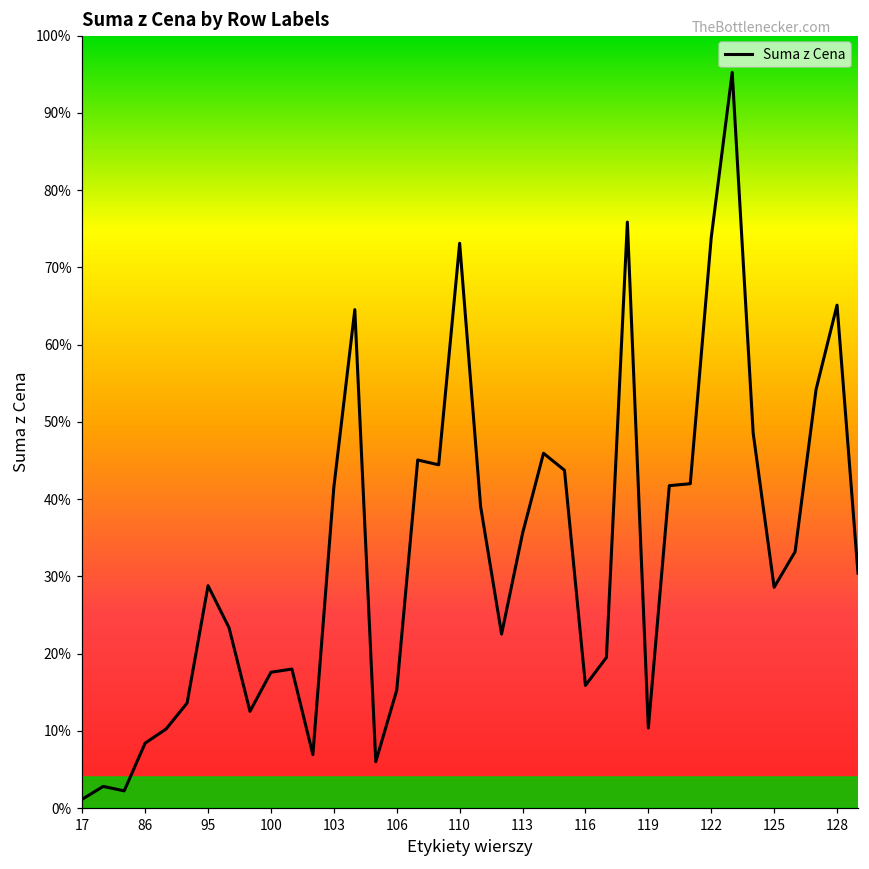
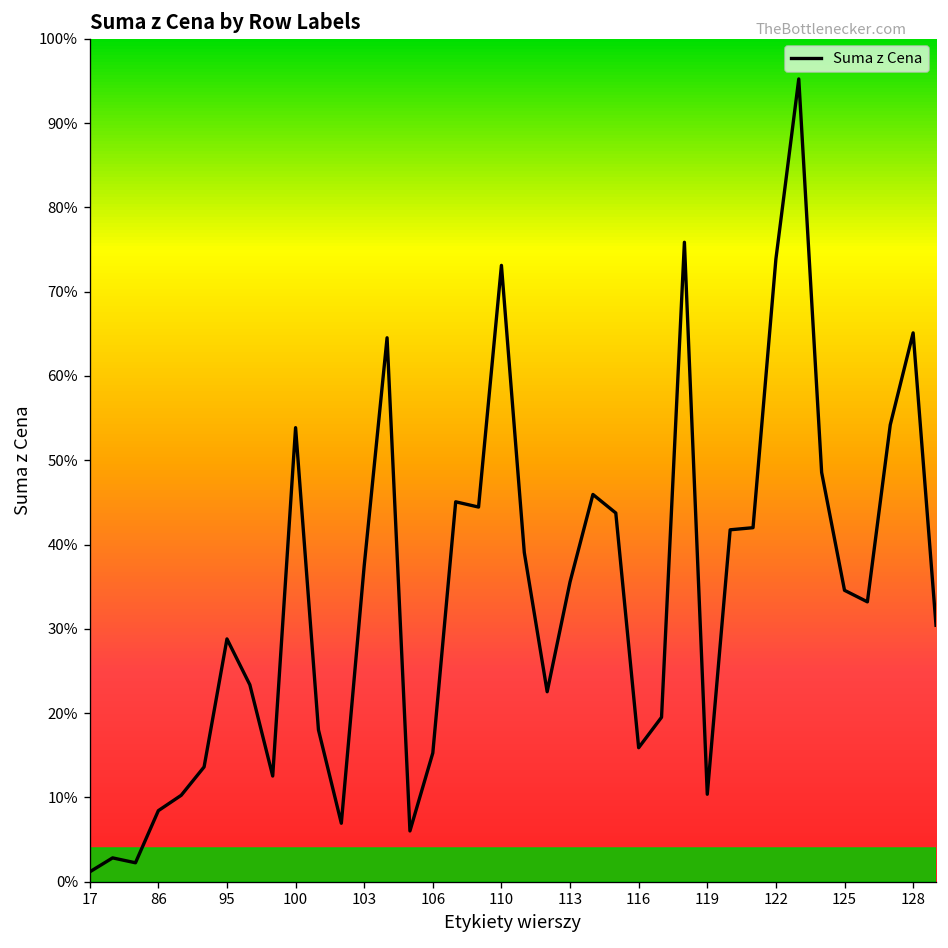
100: 18% -> 54%
103: 42% -> 37%
125: 29% -> 35%
